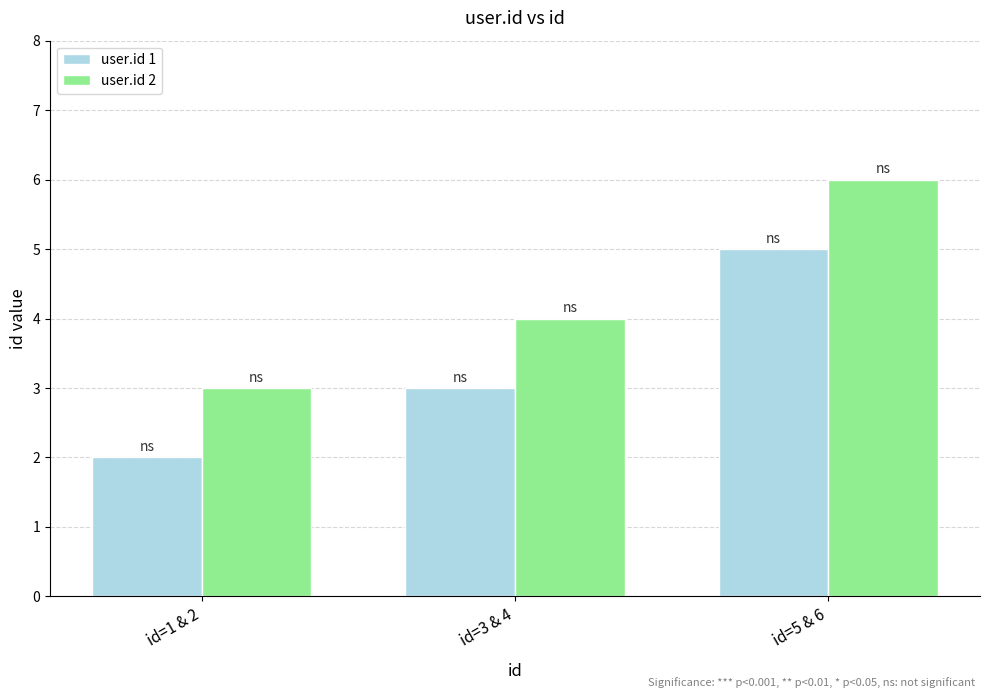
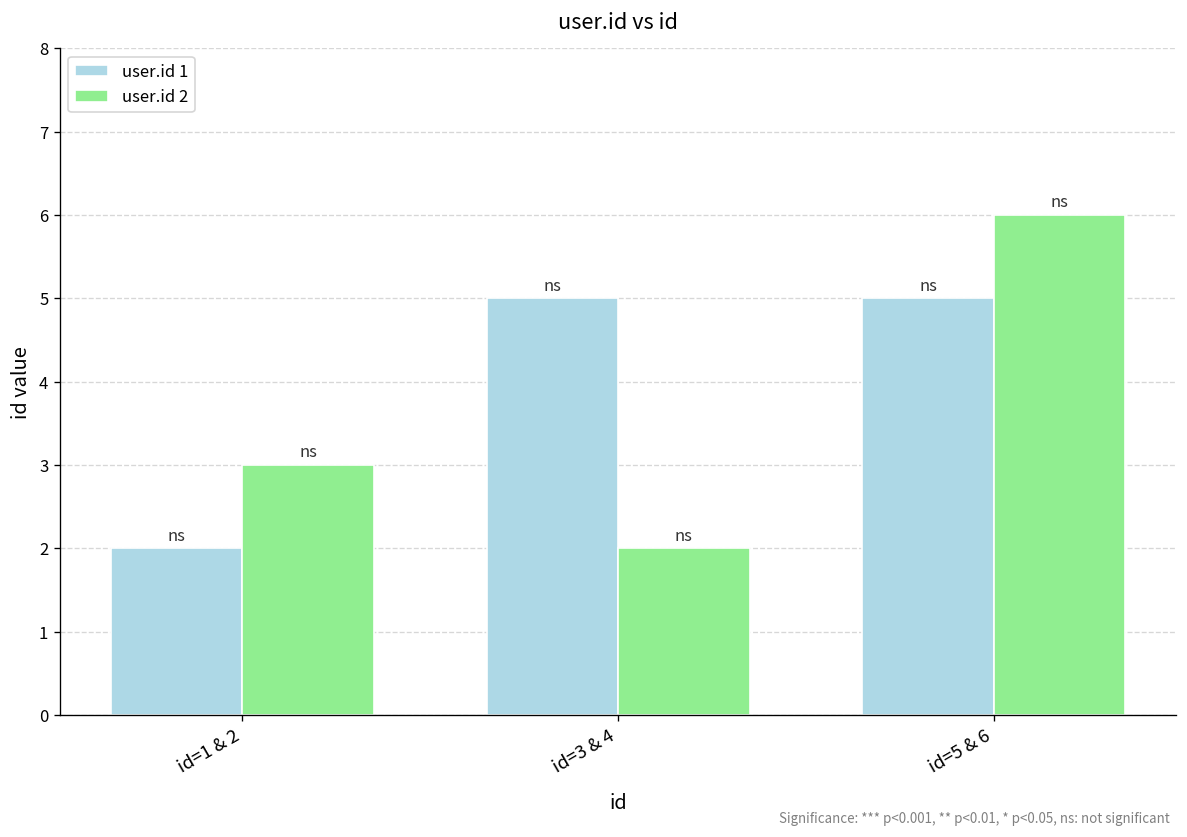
user.id 1, id=3 & 4: 3 -> 5
user.id 2, id=3 & 4: 4 -> 2
